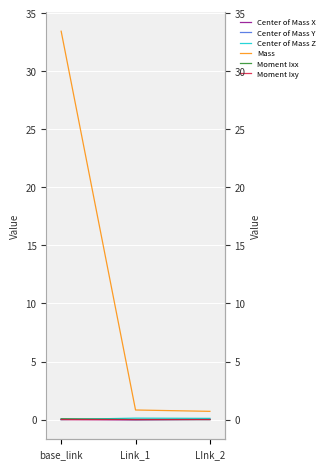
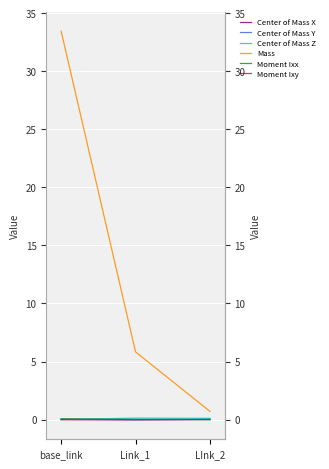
Mass, Link_1: 0.8 -> 5.8
